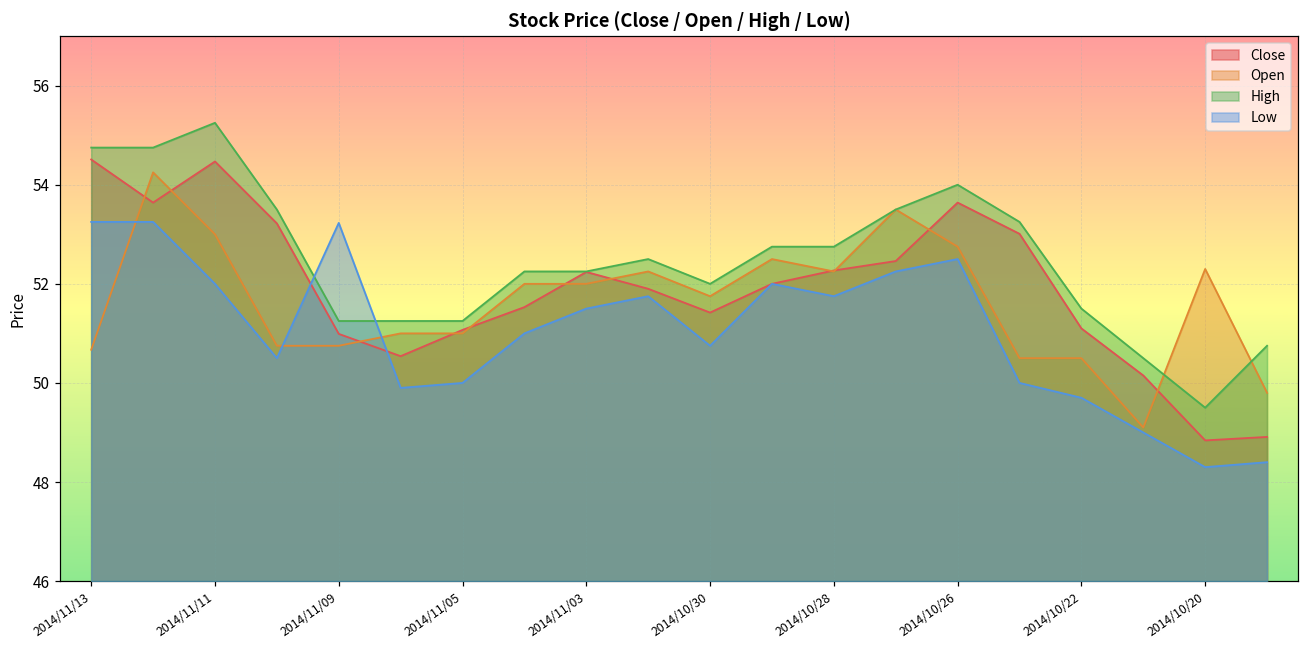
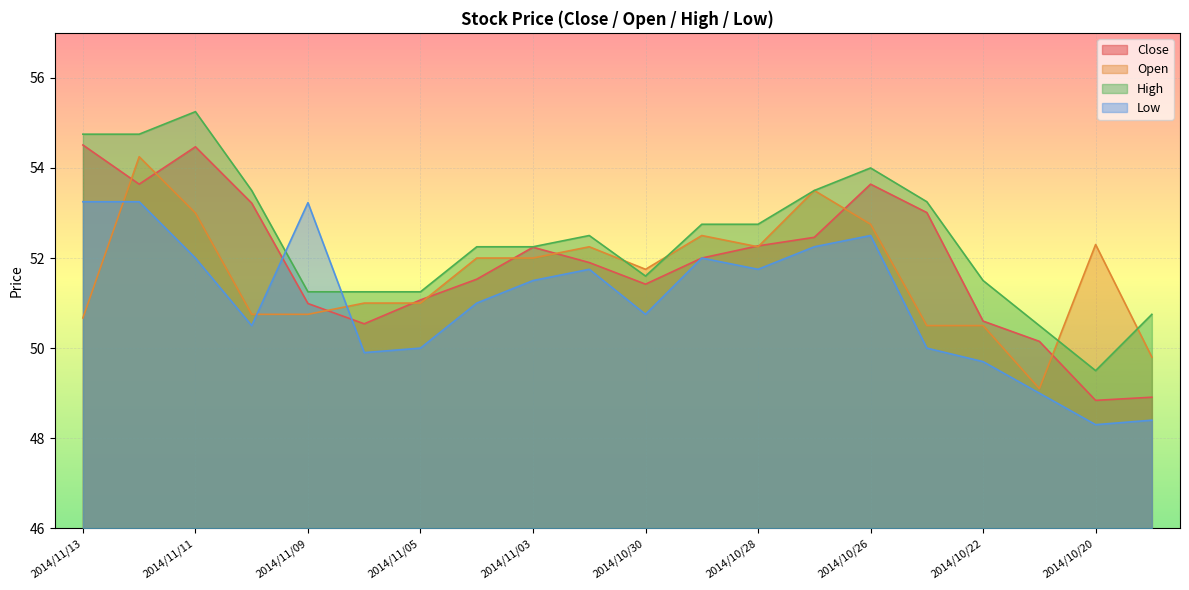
High, 2014/10/30: 52.0 -> 51.6
Close, 2014/10/22: 51.1 -> 50.6
